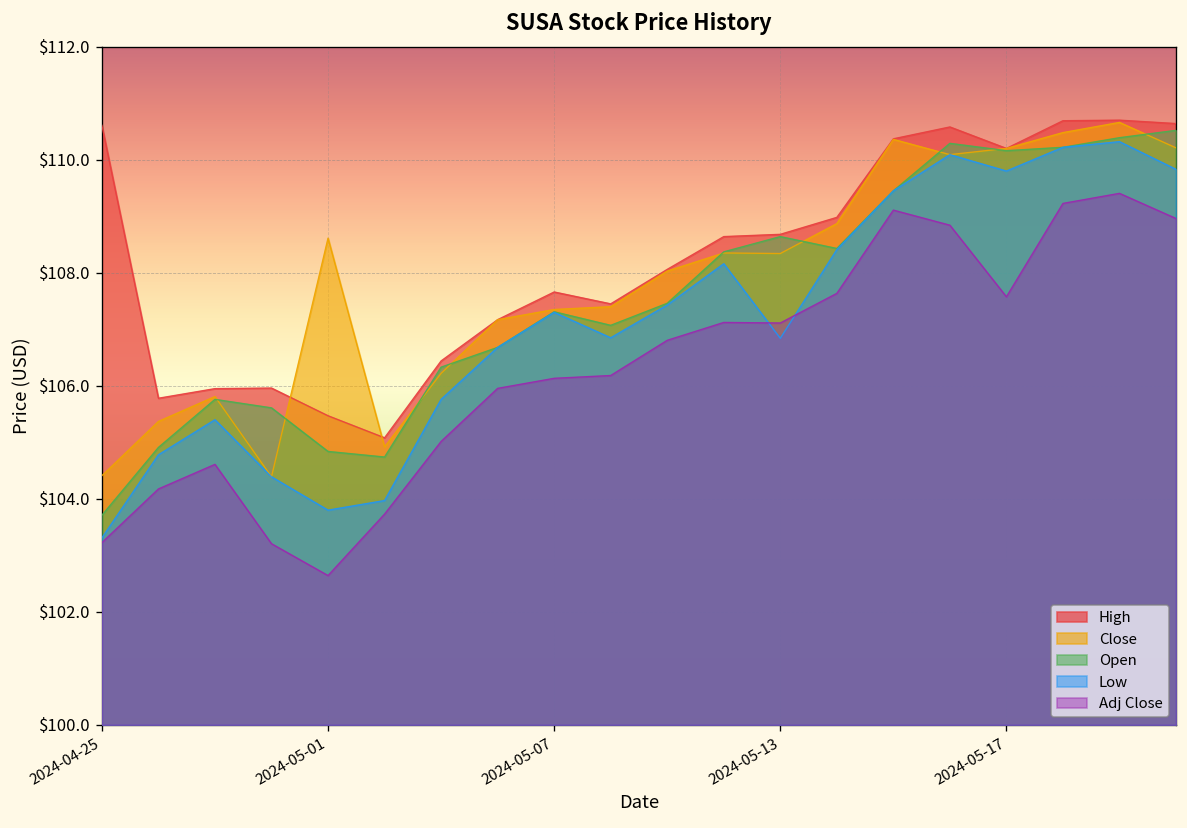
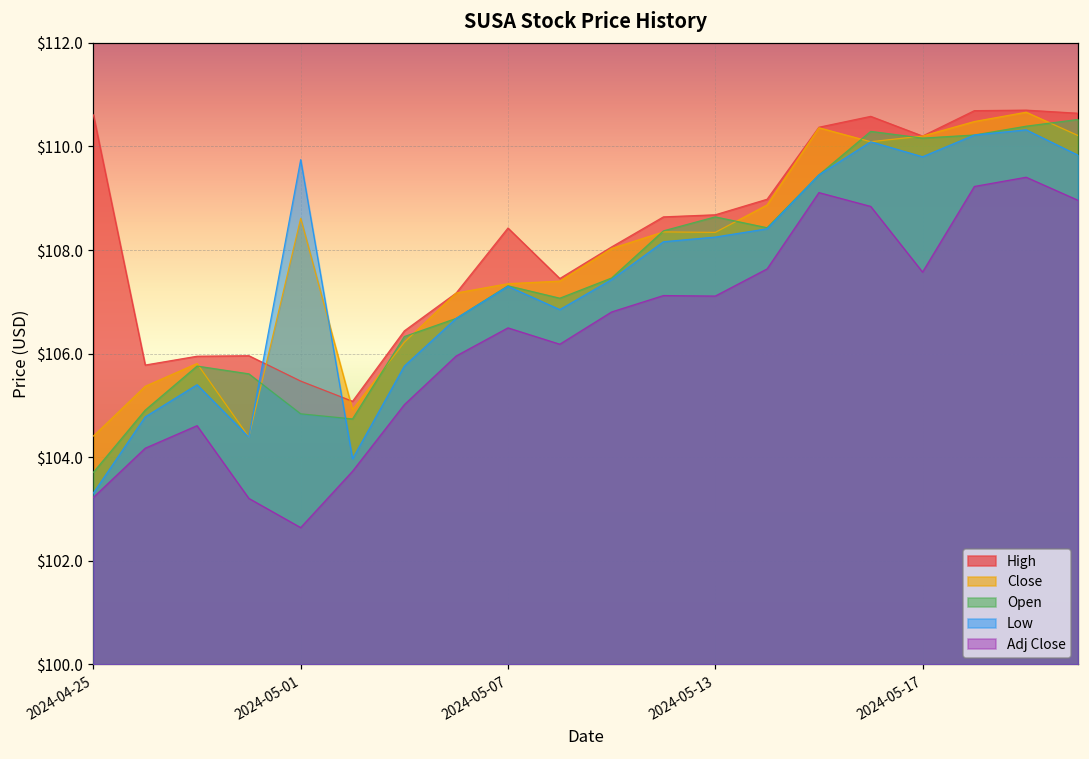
Low, 2024-05-01: $103.8 -> $109.7
High, 2024-05-07: $107.7 -> $108.4
Adj Close, 2024-05-07: $106.1 -> $106.5
Low, 2024-05-13: $106.8 -> $108.3
